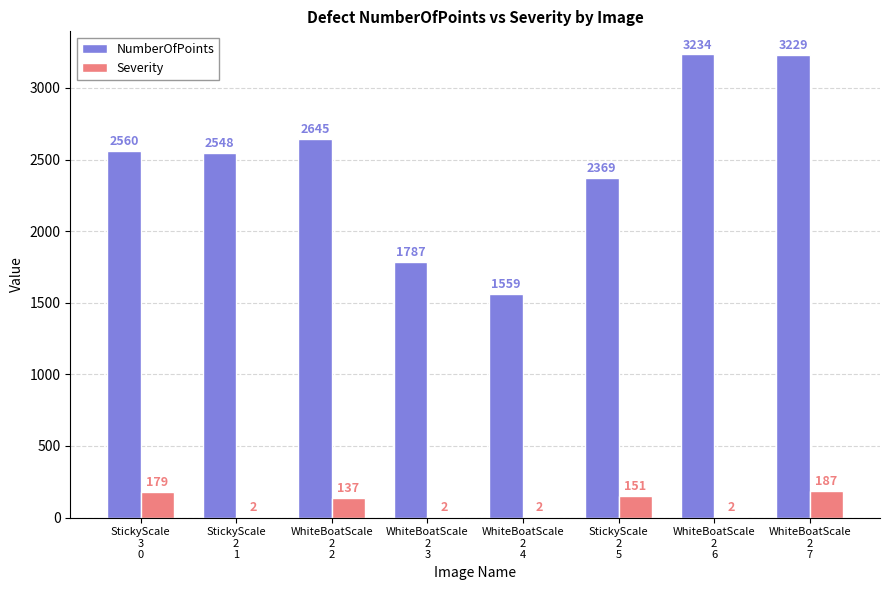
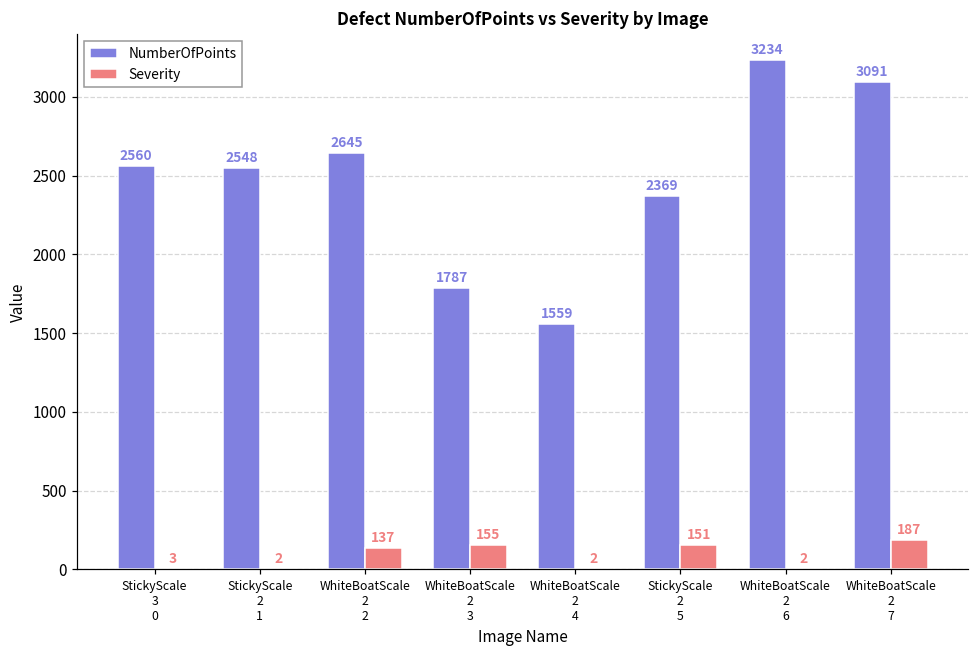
Severity, StickyScale 3 0: 179 -> 3
Severity, WhiteBoatScale 2 3: 2 -> 155
NumberOfPoints, WhiteBoatScale 2 7: 3229 -> 3091
